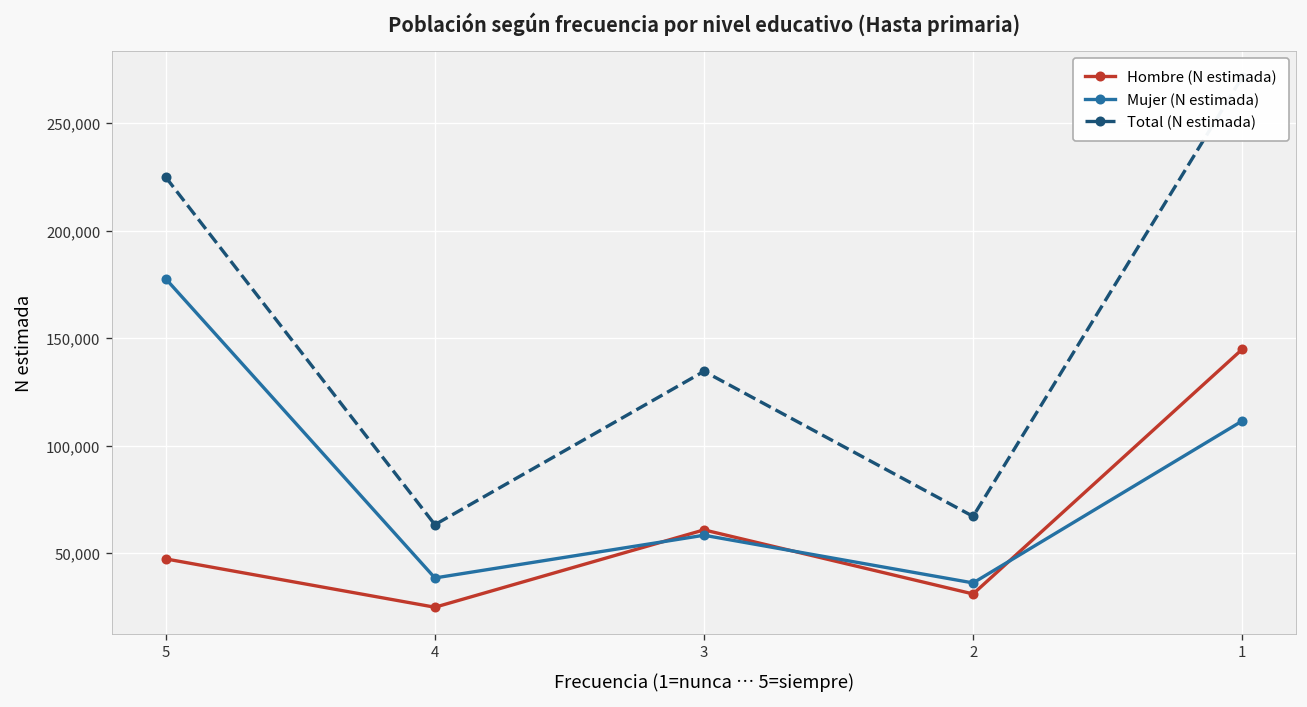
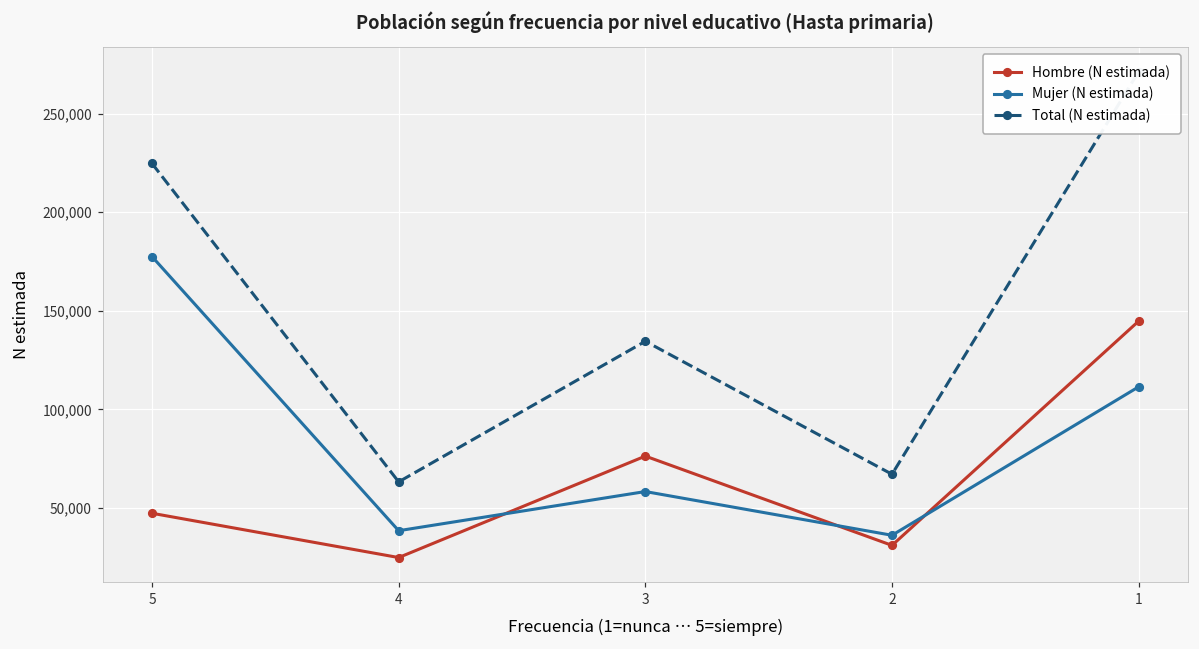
Hombre (N estimada), 3: 61,000 -> 76,000
